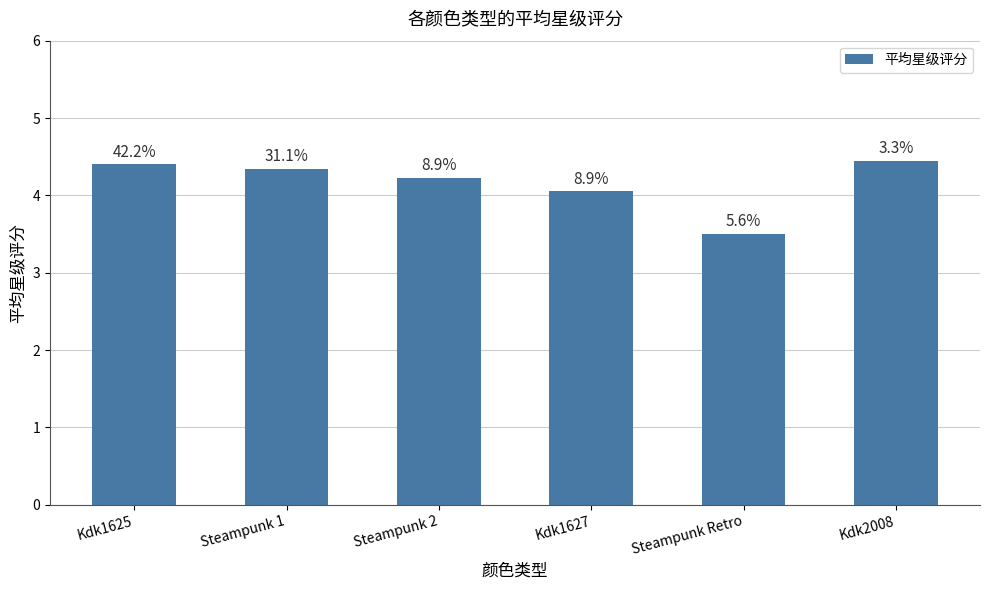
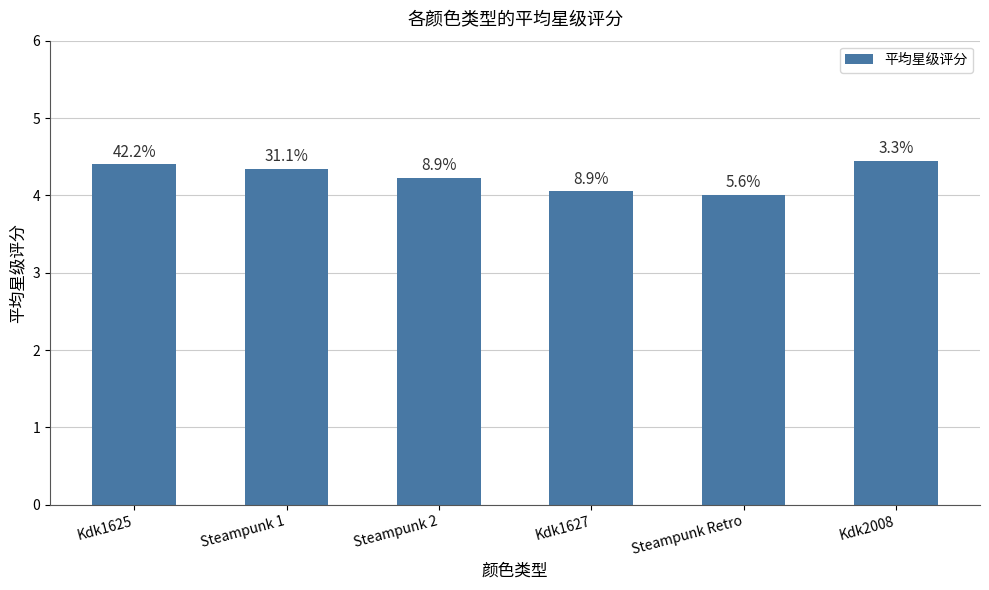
Steampunk Retro: 3.5 -> 4.0
